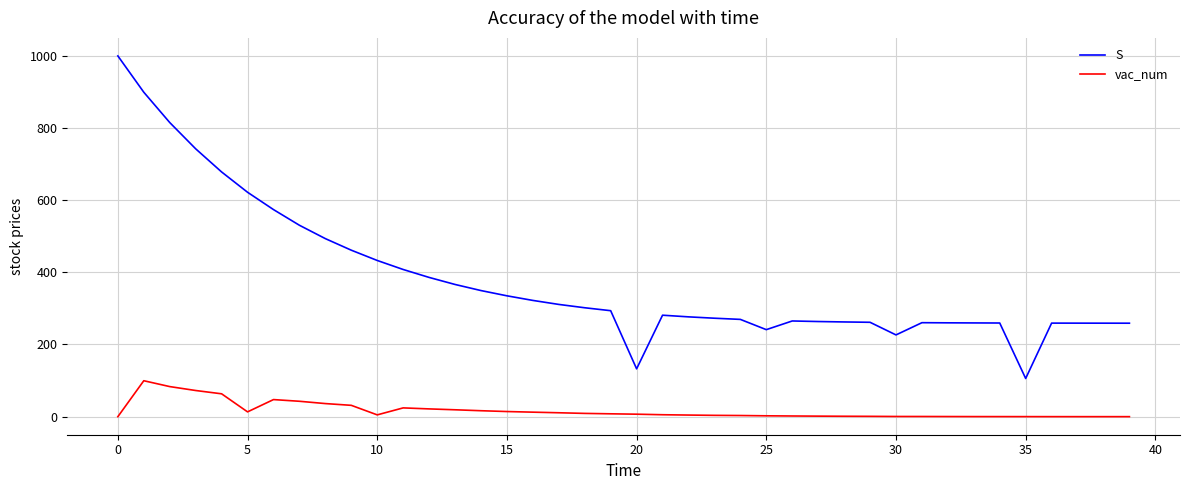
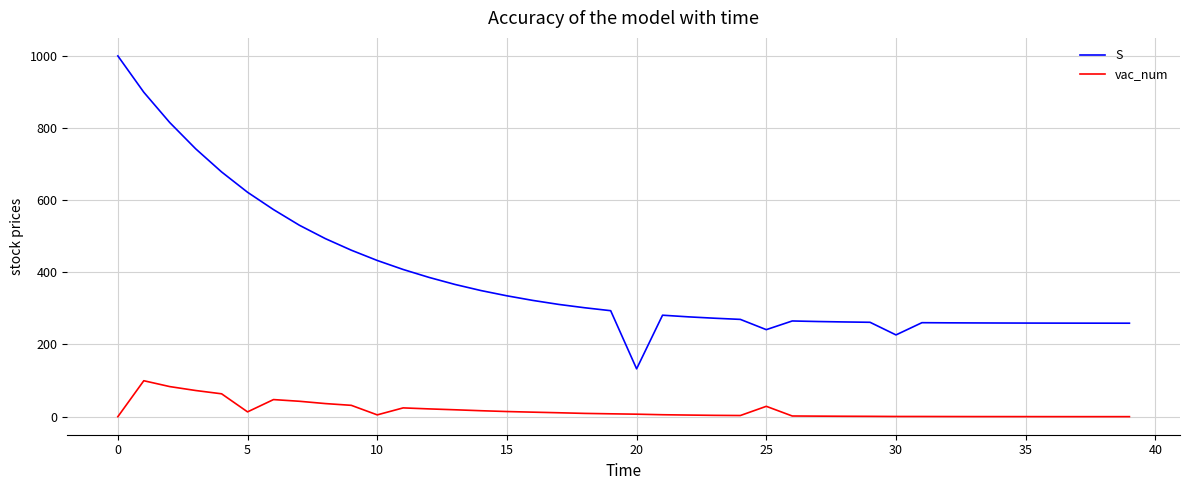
vac_num, 25: 0 -> 30
S, 35: 110 -> 260
